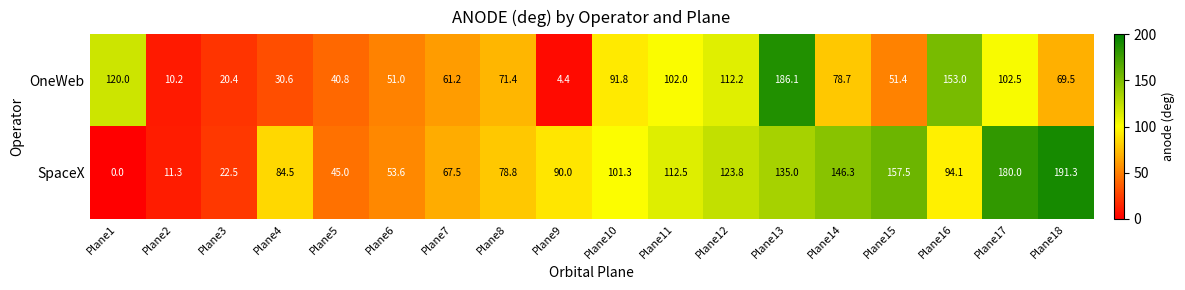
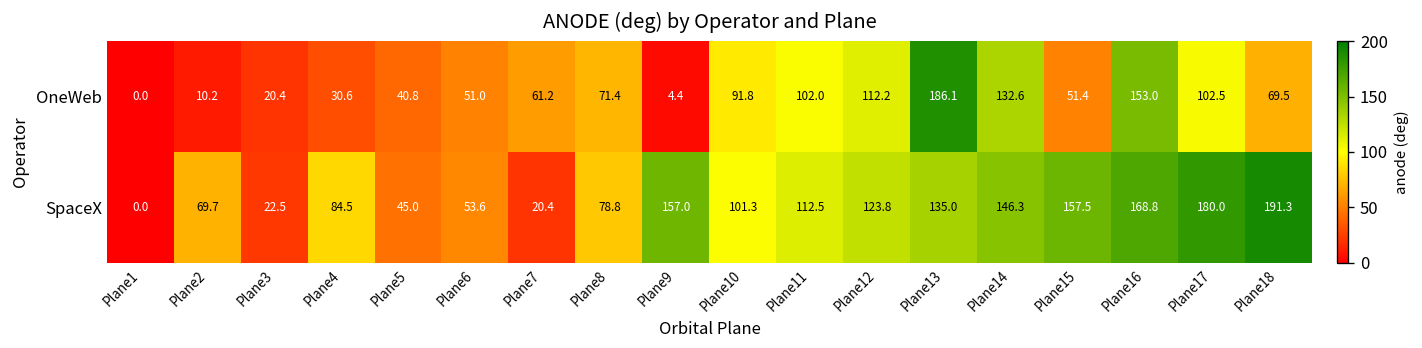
OneWeb, Plane1: 120.0 -> 0.0
OneWeb, Plane14: 78.7 -> 132.6
SpaceX, Plane2: 11.3 -> 69.7
SpaceX, Plane7: 67.5 -> 20.4
SpaceX, Plane9: 90.0 -> 157.0
SpaceX, Plane16: 94.1 -> 168.8
